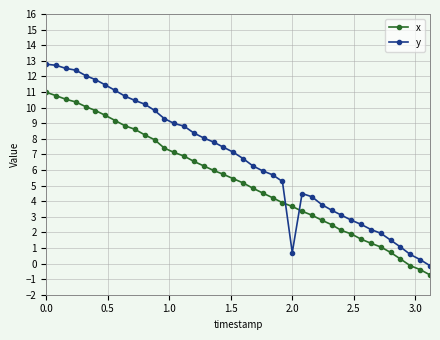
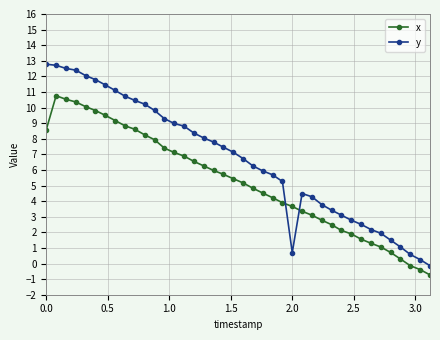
x, 0.0: 11.0 -> 8.6
